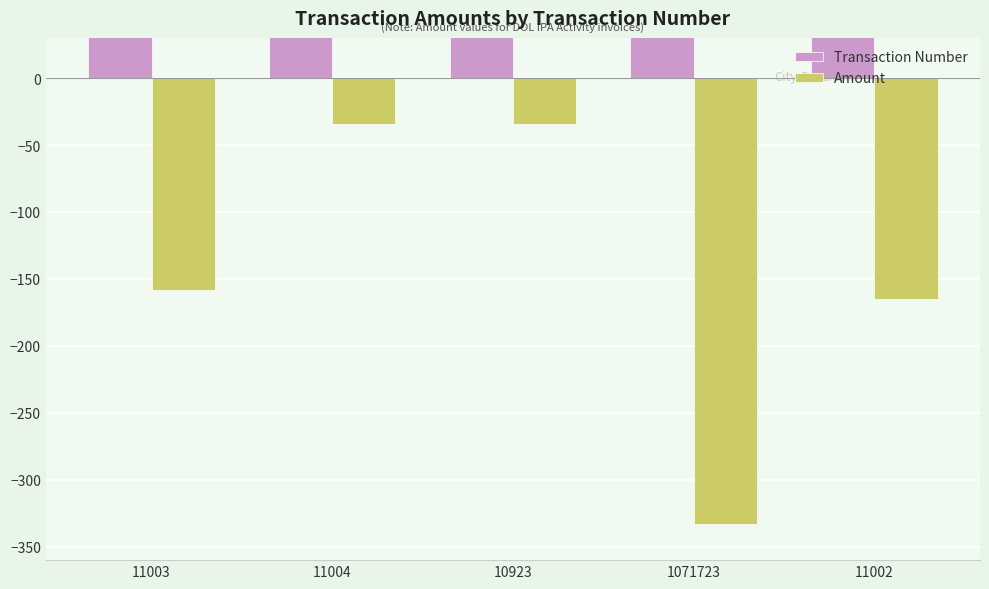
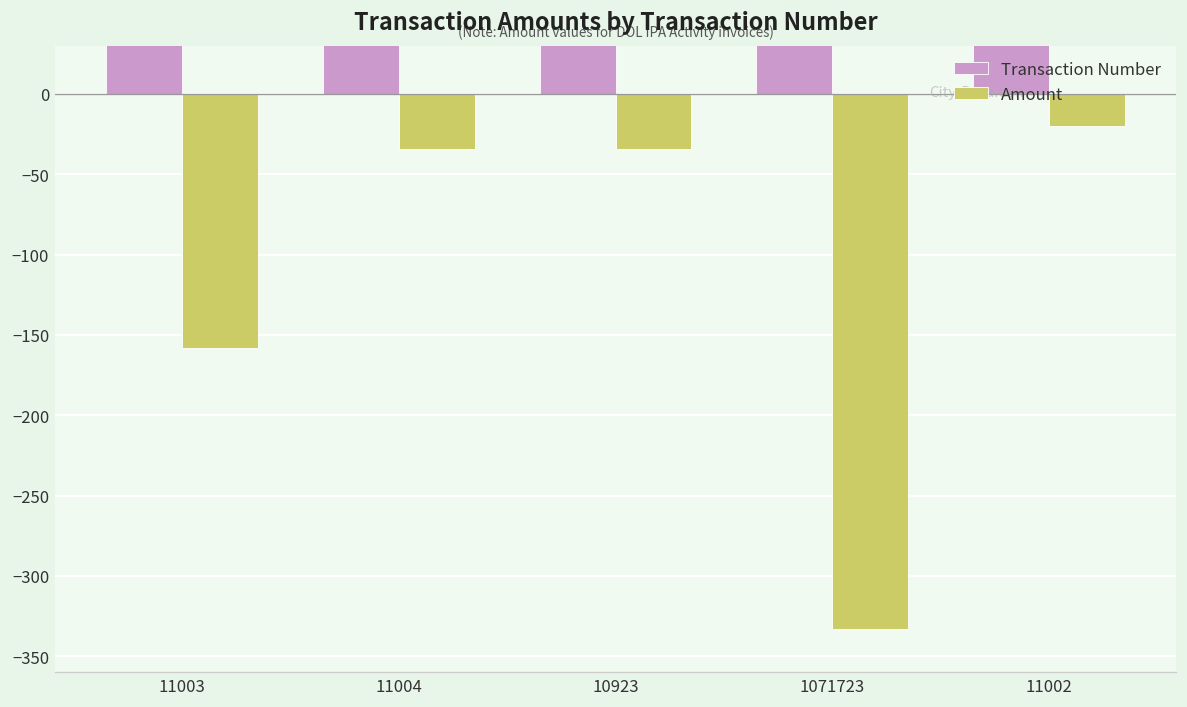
Amount, 11002: -165 -> -20
